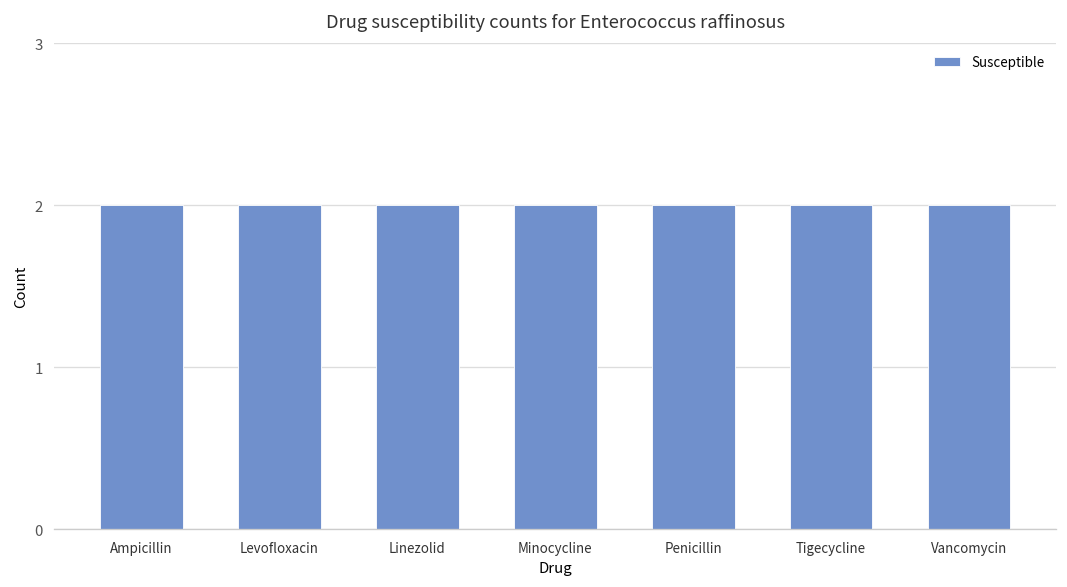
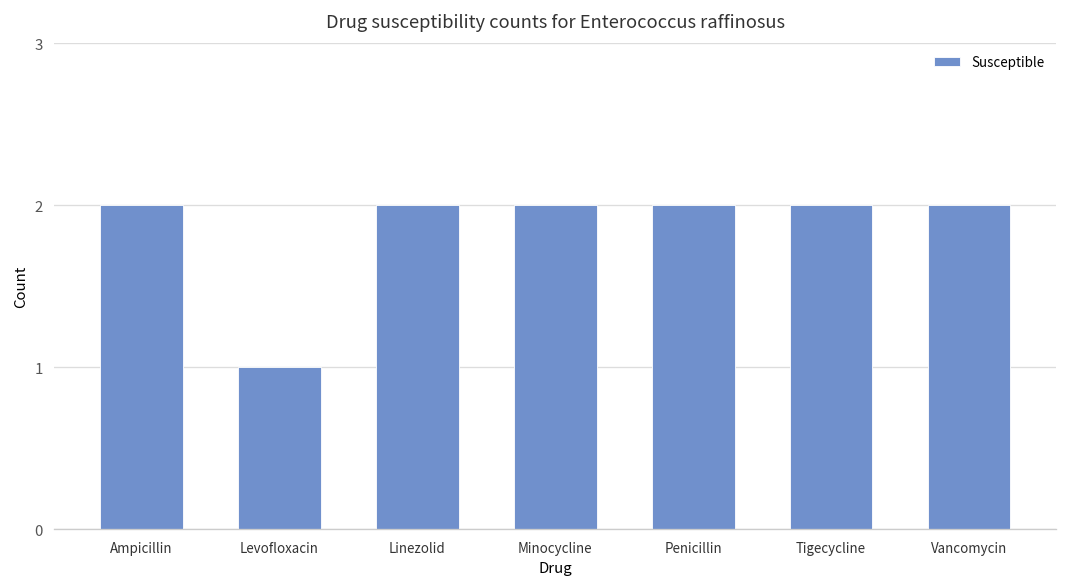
Levofloxacin: 2 -> 1
